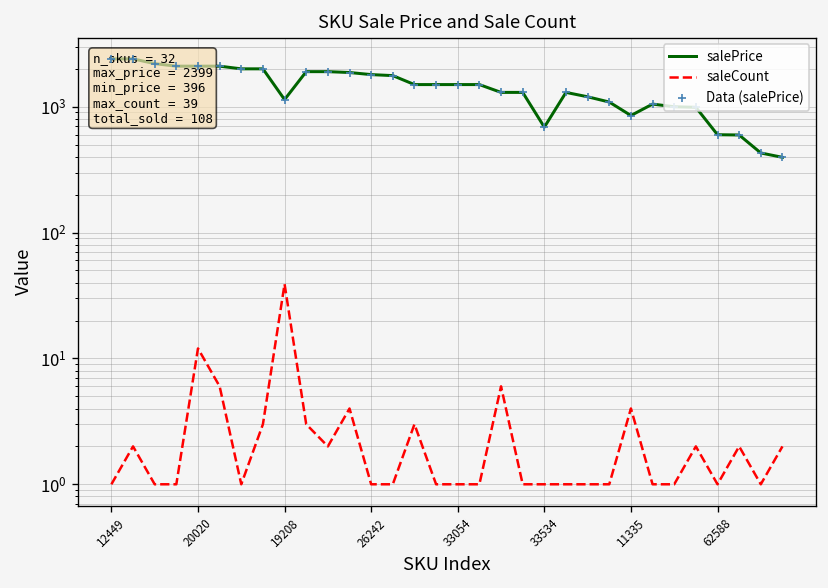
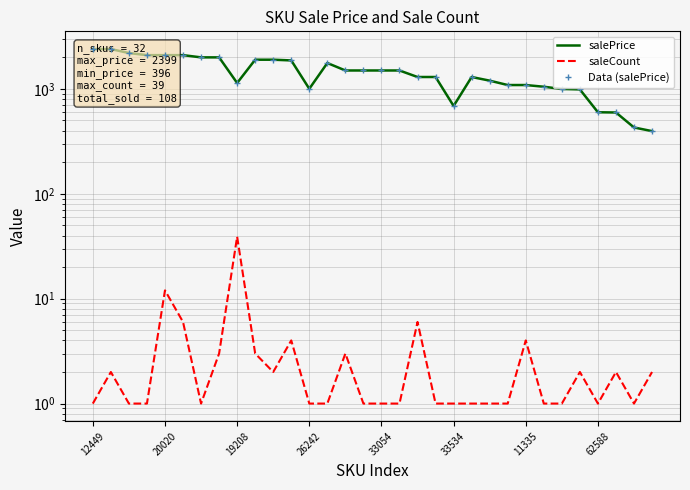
salePrice, 26242: 1800 -> 1000
salePrice, 11335: 900 -> 1100
